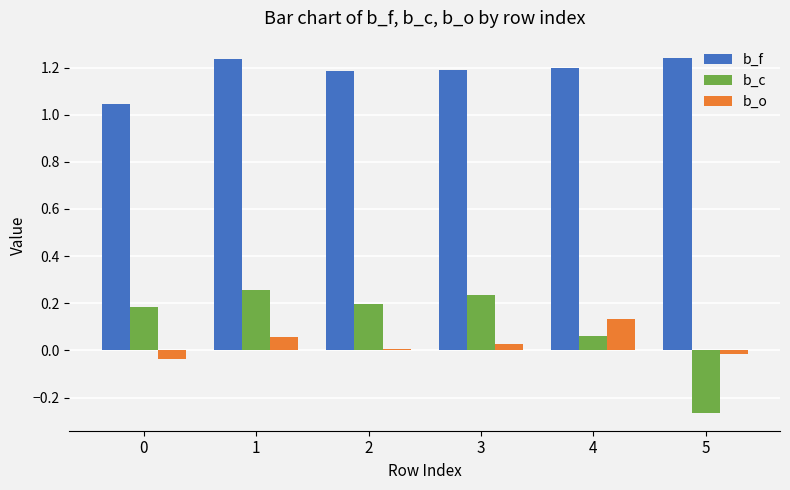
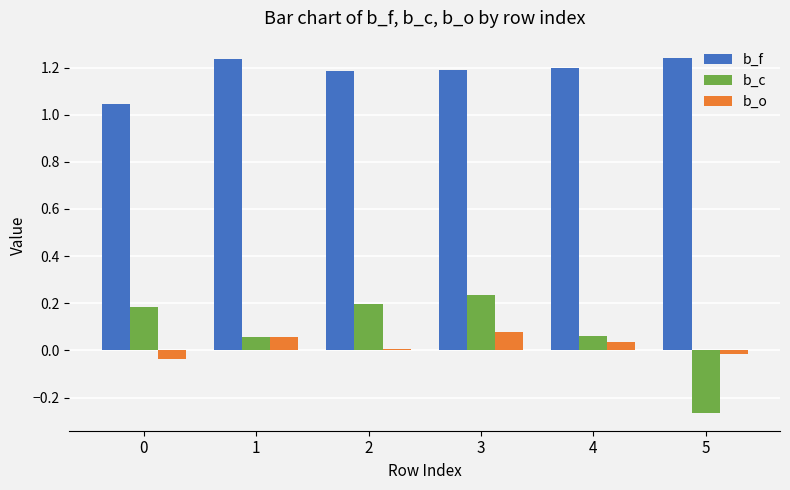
b_c, 1: 0.25 -> 0.06
b_o, 3: 0.03 -> 0.08
b_o, 4: 0.14 -> 0.04
